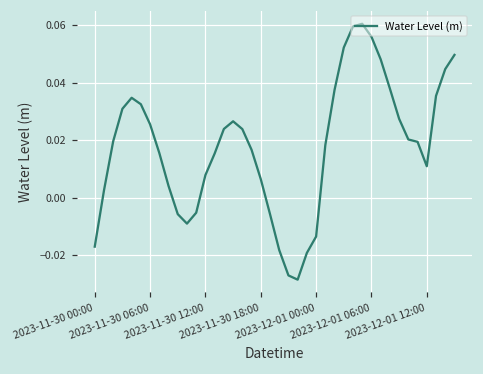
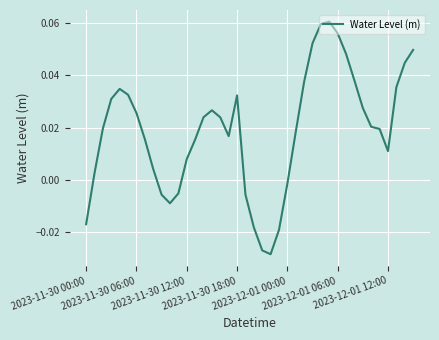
2023-11-30 18:00: 0.007 -> 0.032
2023-12-01 00:00: -0.014 -> -0.001
